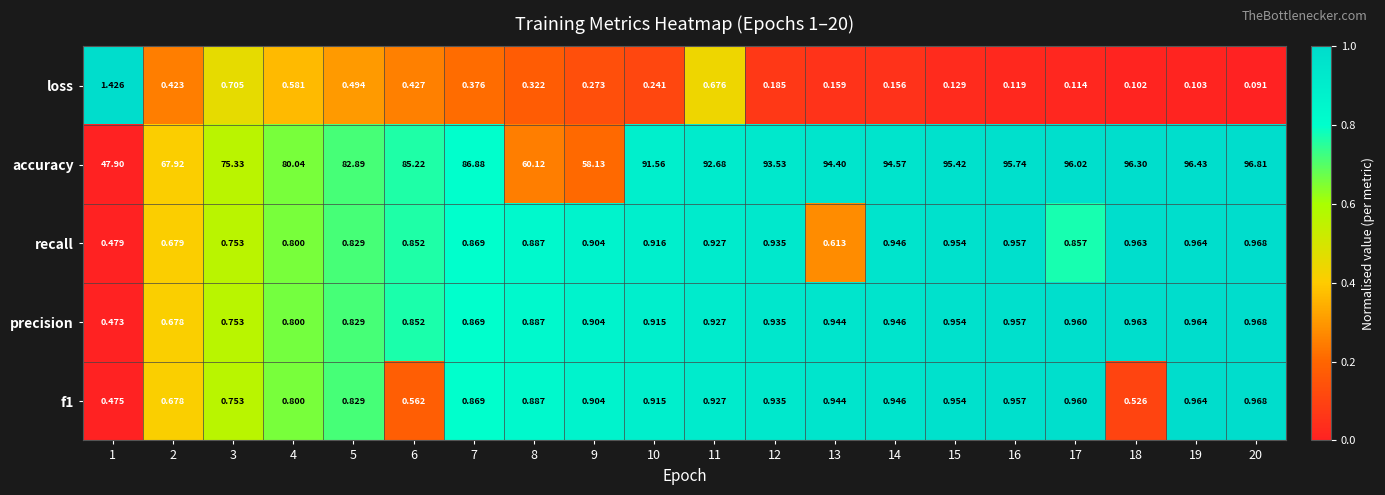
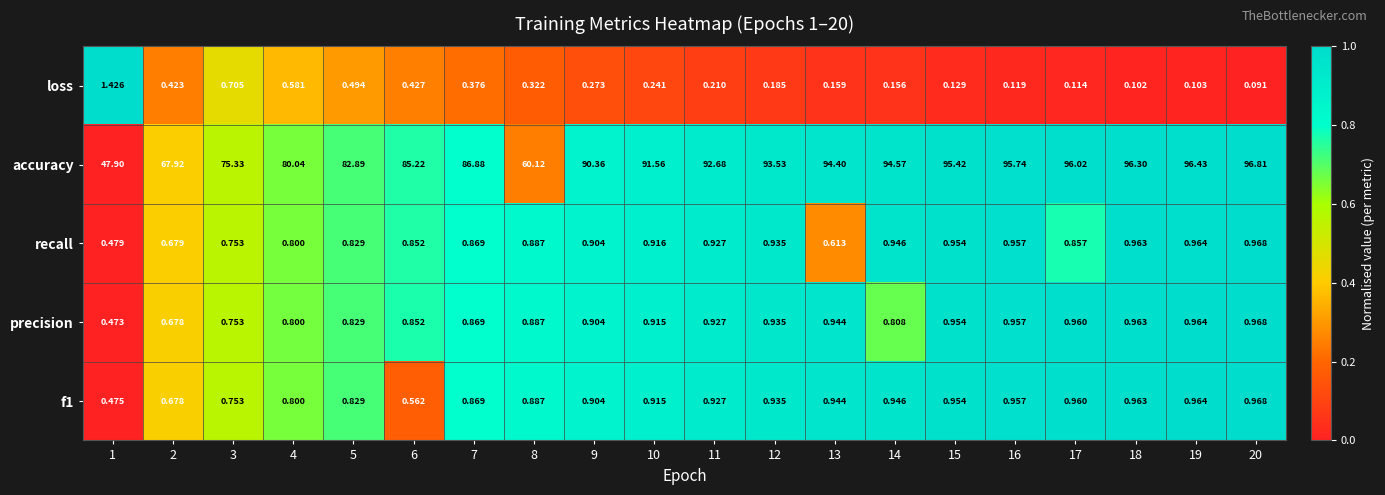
loss, 11: 0.676 -> 0.210
accuracy, 9: 58.13 -> 90.36
precision, 14: 0.946 -> 0.808
f1, 18: 0.526 -> 0.963
